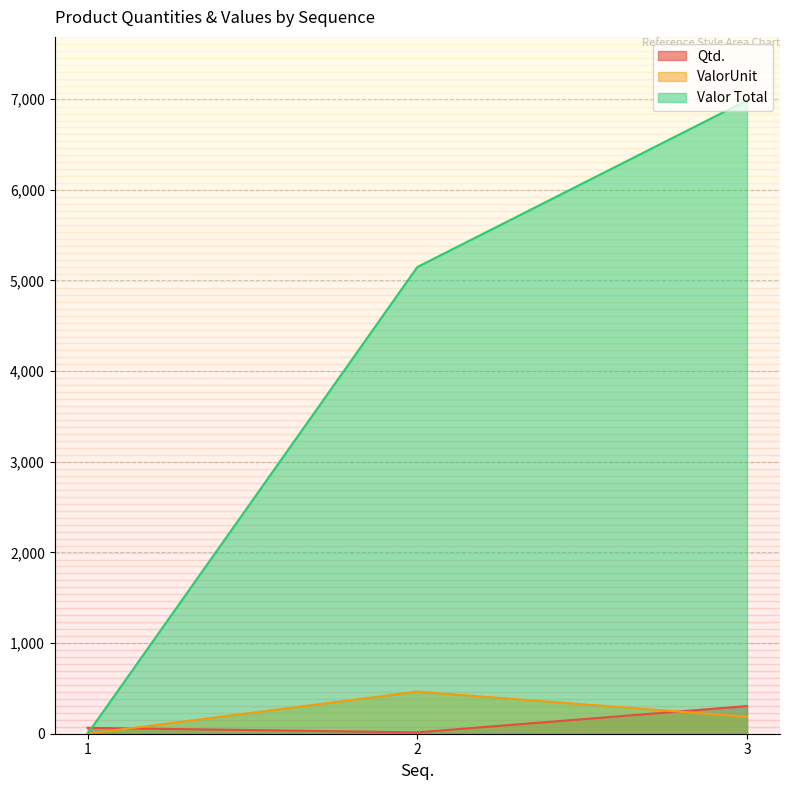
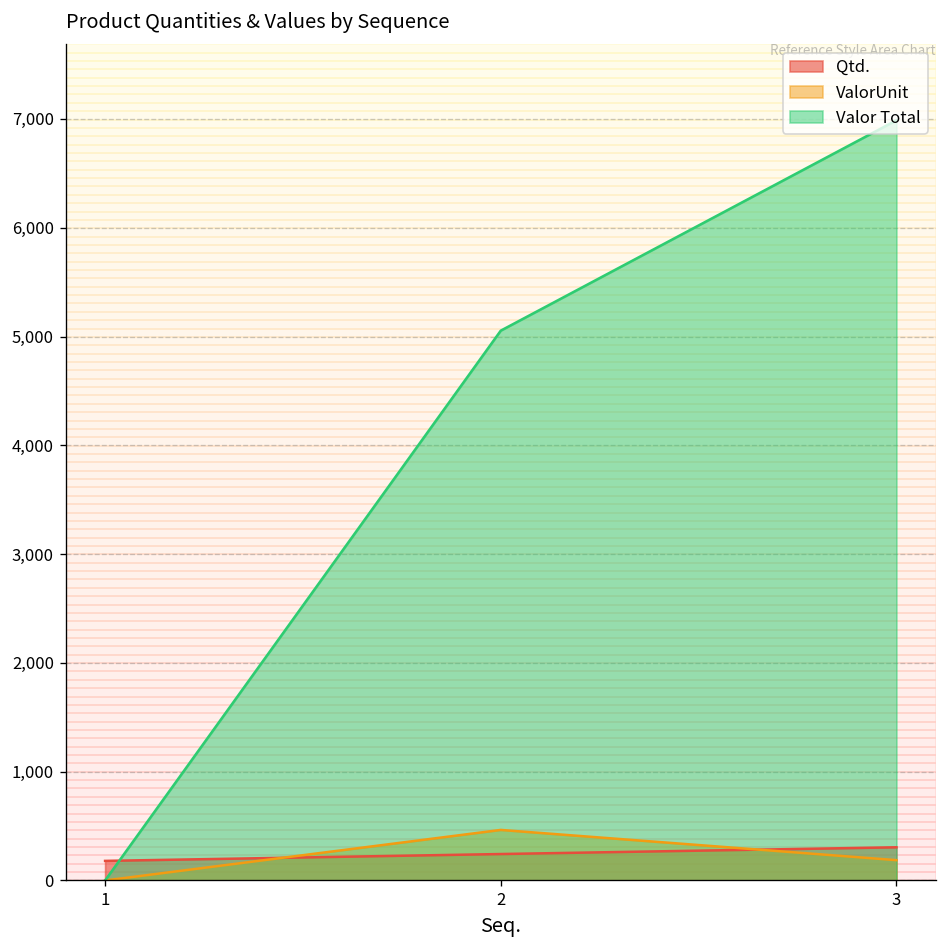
Qtd., 1: 100 -> 200
Qtd., 2: 0 -> 200
Valor Total, 2: 5,150 -> 5,050
